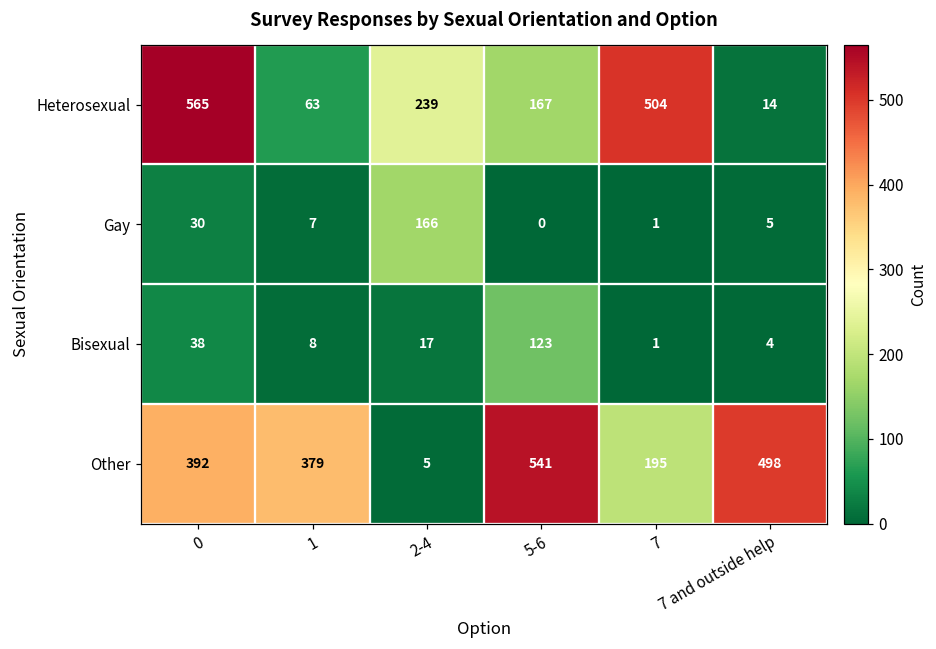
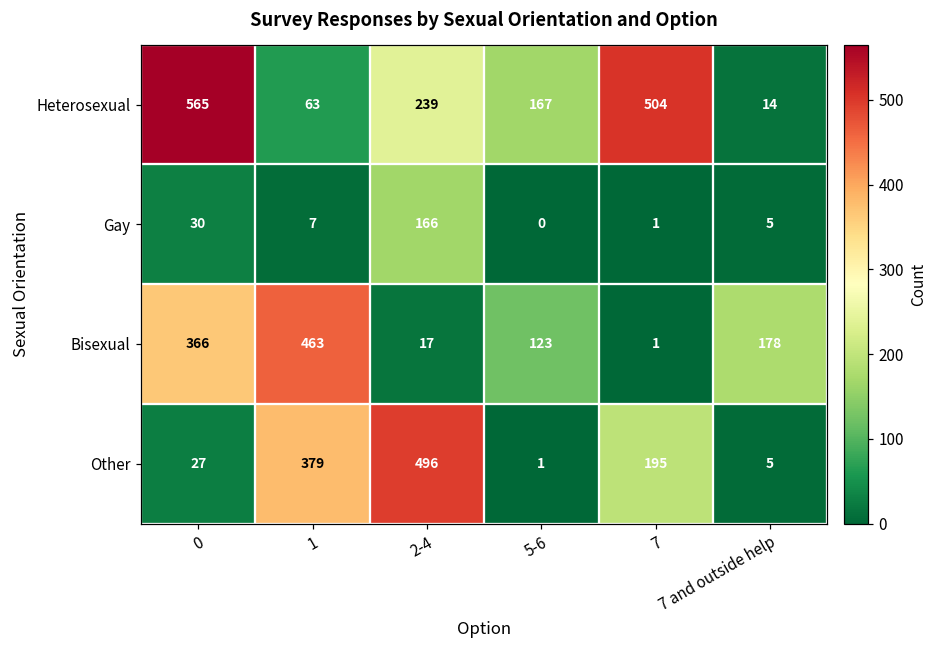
Bisexual, 0: 38 -> 366
Bisexual, 1: 8 -> 463
Bisexual, 7 and outside help: 4 -> 178
Other, 0: 392 -> 27
Other, 2-4: 5 -> 496
Other, 5-6: 541 -> 1
Other, 7 and outside help: 498 -> 5
